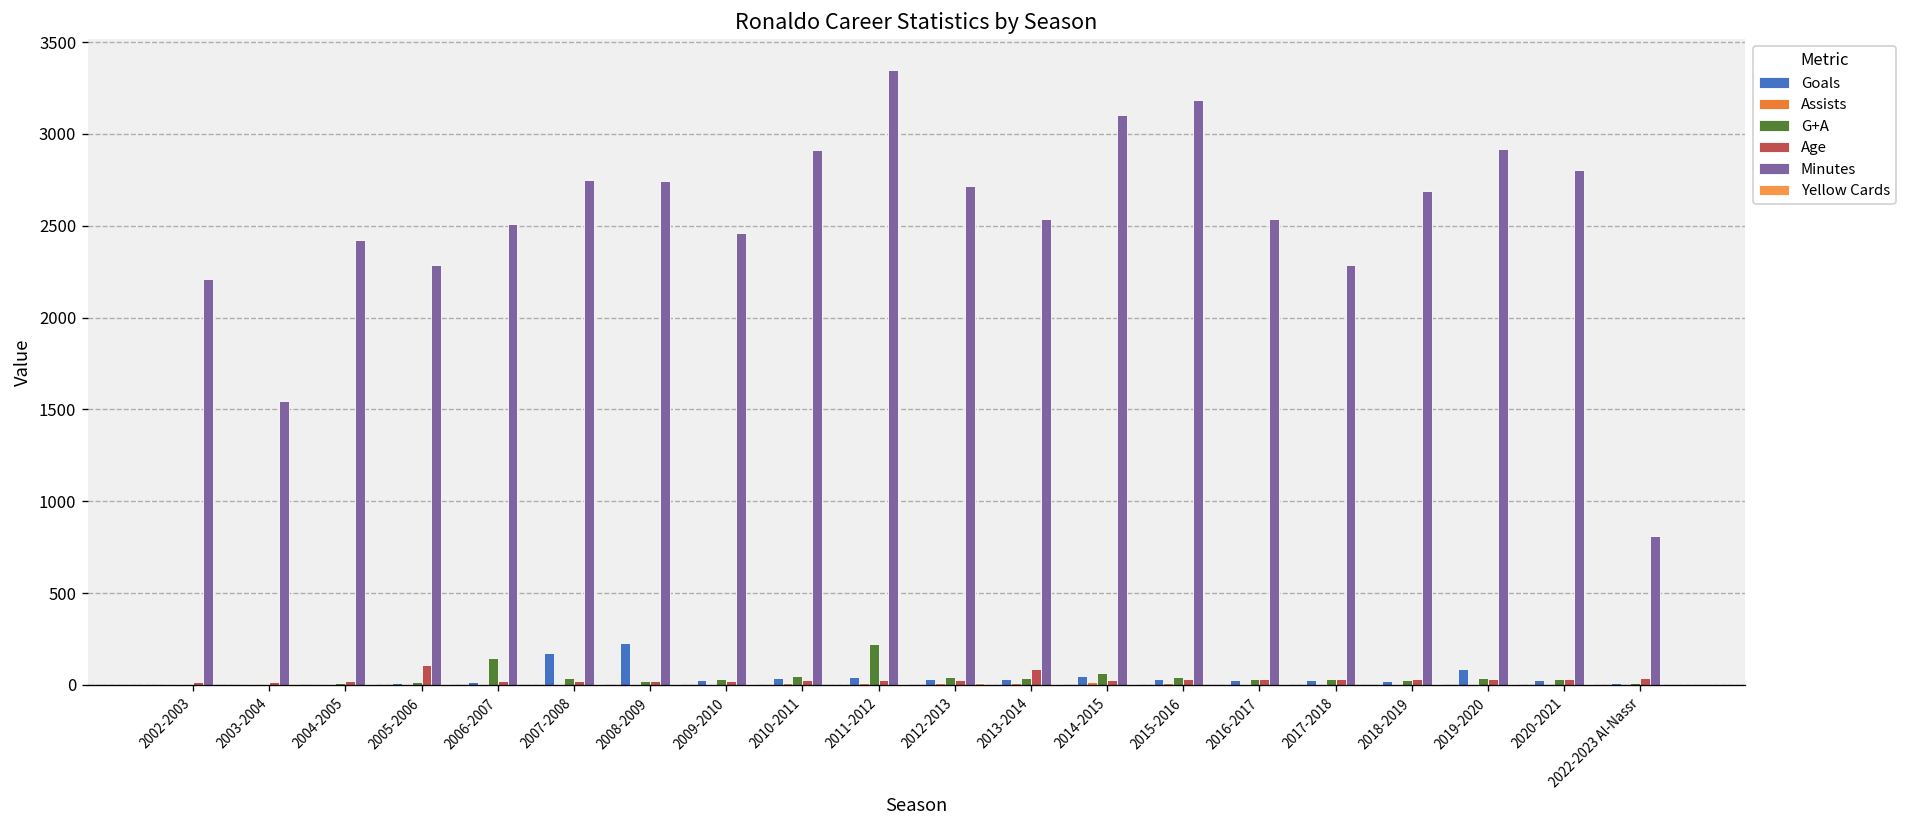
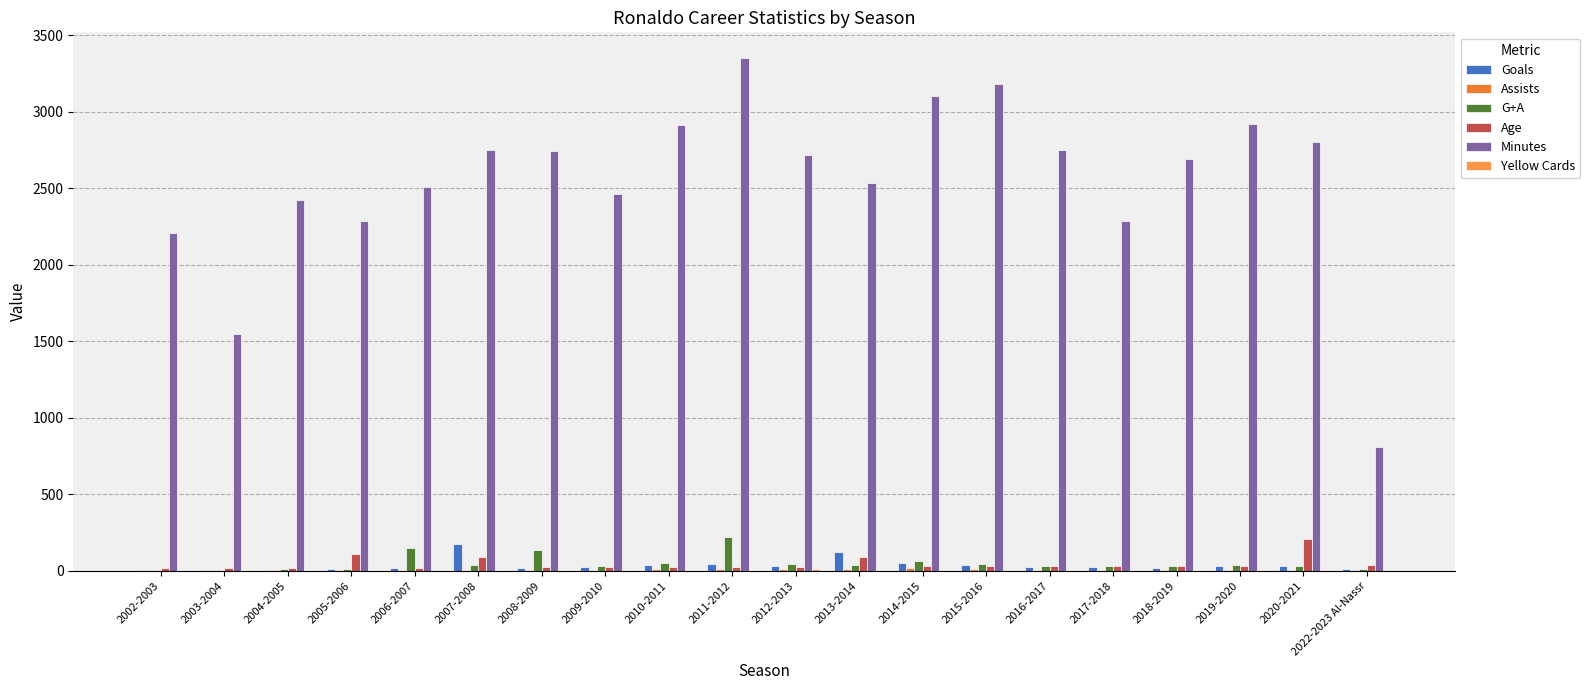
Age, 2007-2008: 20 -> 90
Goals, 2008-2009: 230 -> 20
G+A, 2008-2009: 20 -> 140
Goals, 2013-2014: 30 -> 120
Minutes, 2016-2017: 2540 -> 2750
Goals, 2019-2020: 90 -> 30
Age, 2020-2021: 40 -> 210
